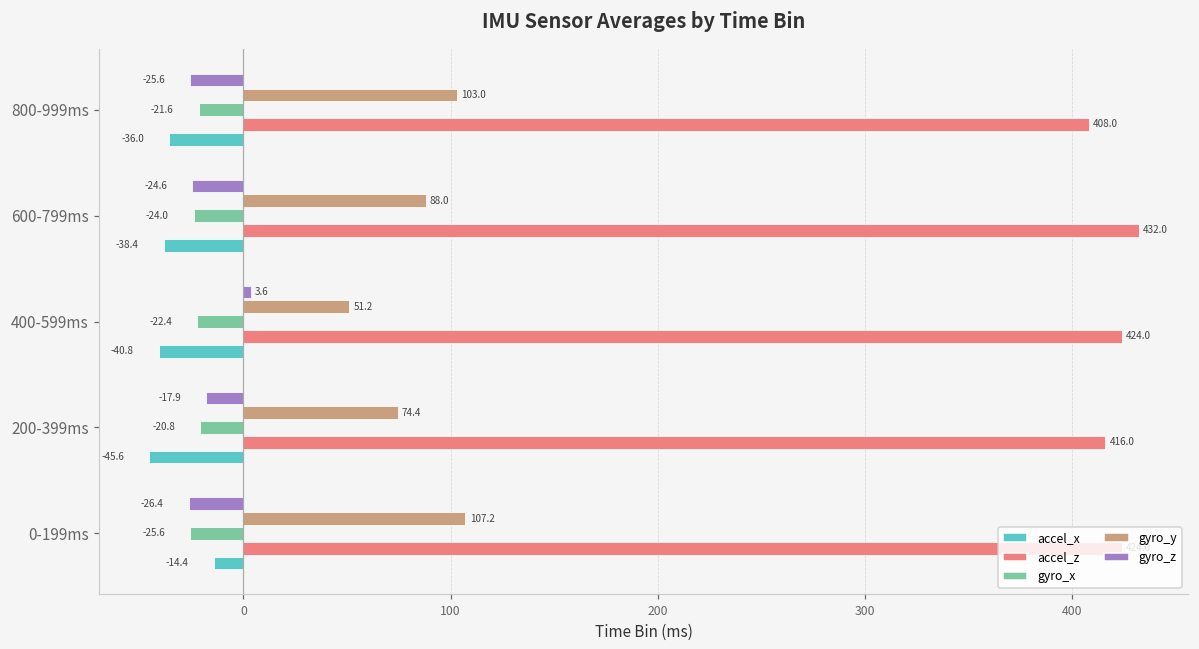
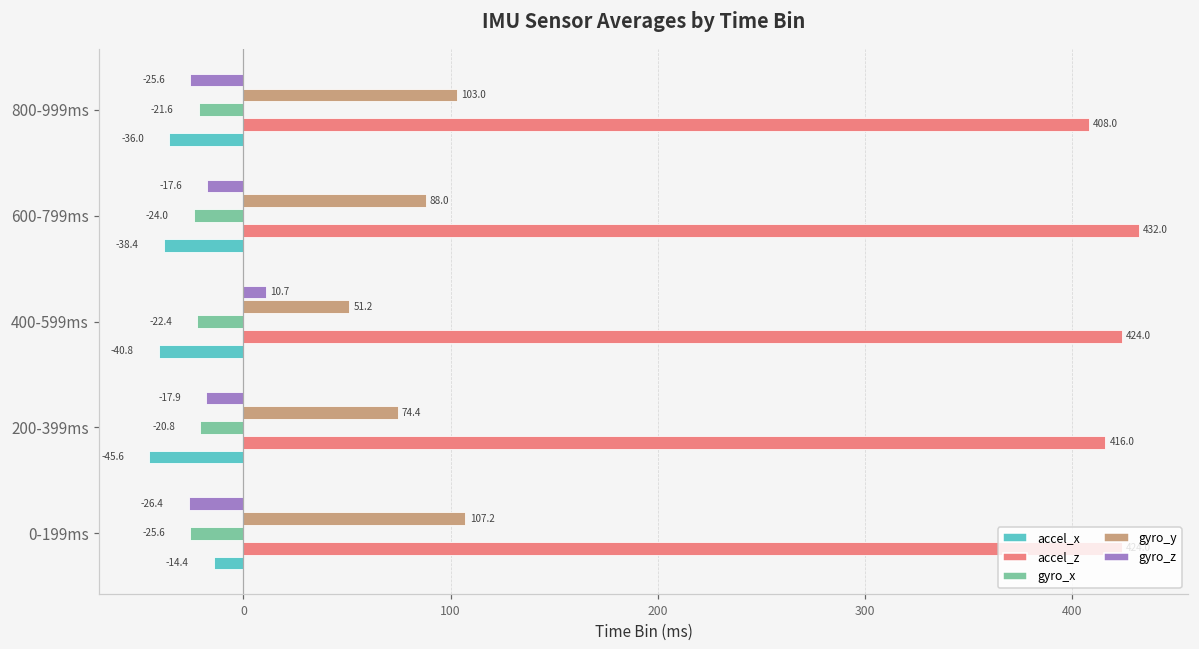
gyro_z, 600-799ms: -24.6 -> -17.6
gyro_z, 400-599ms: 3.6 -> 10.7
